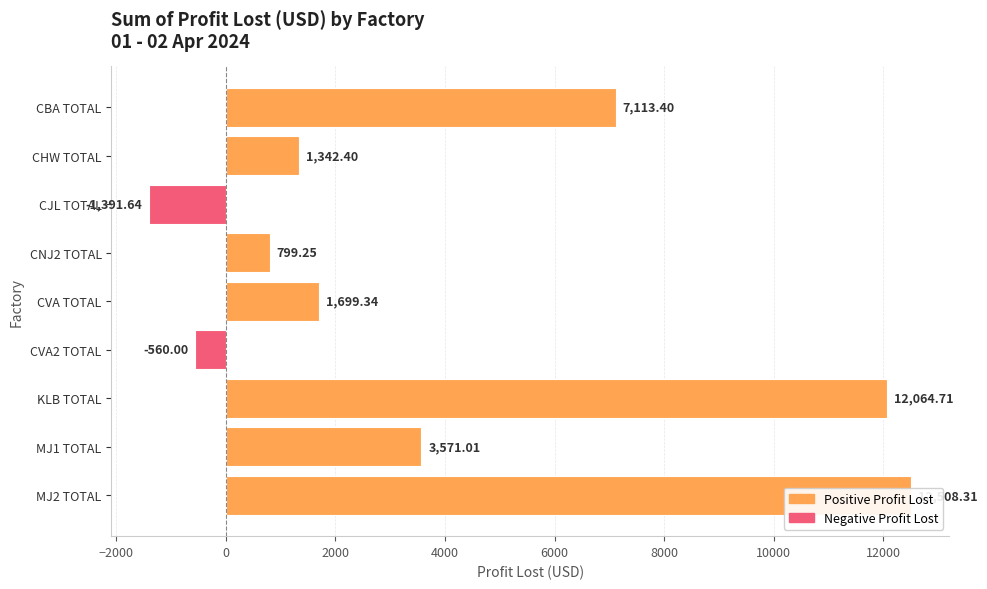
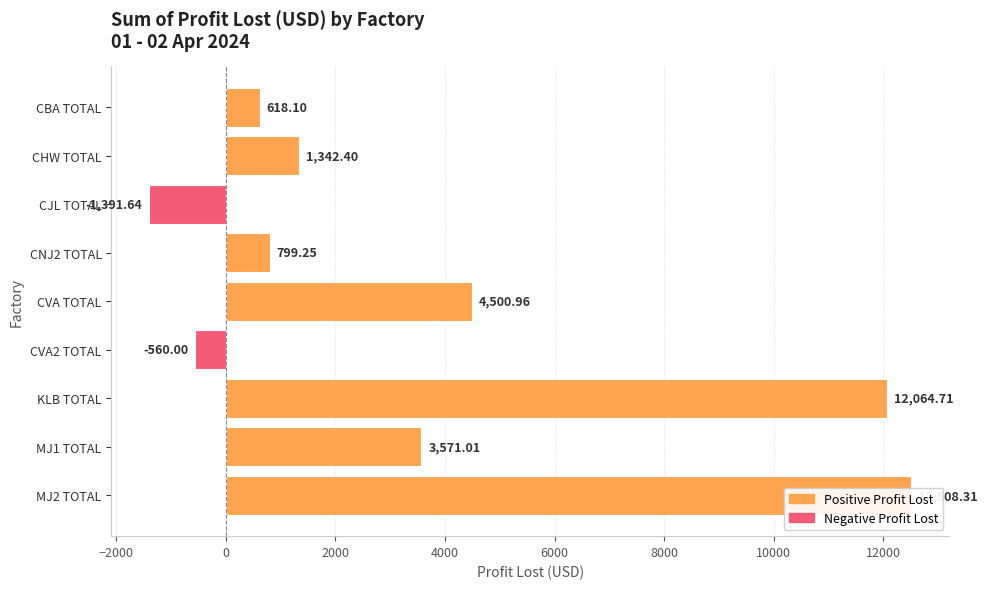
CBA TOTAL: 7,113.40 -> 618.10
CVA TOTAL: 1,699.34 -> 4,500.96
